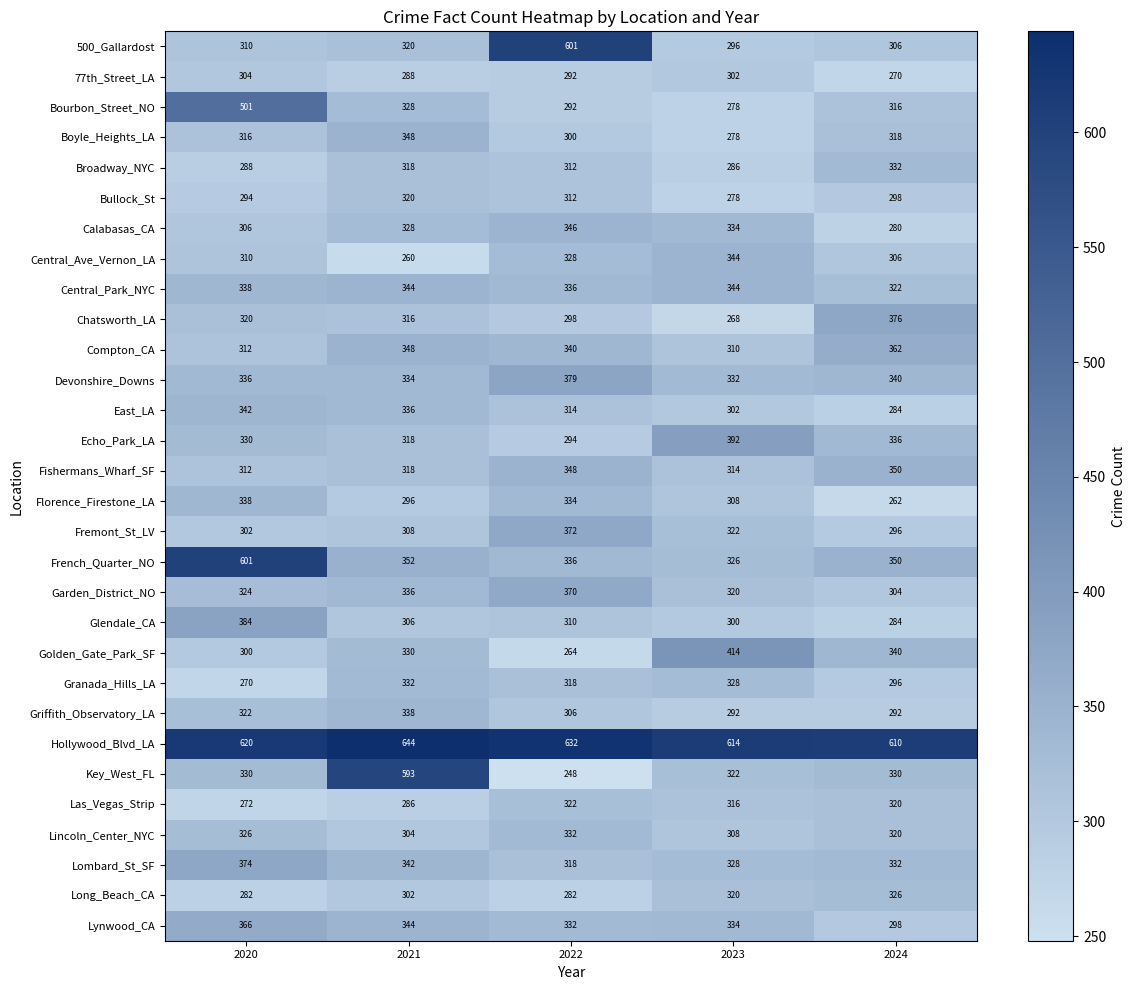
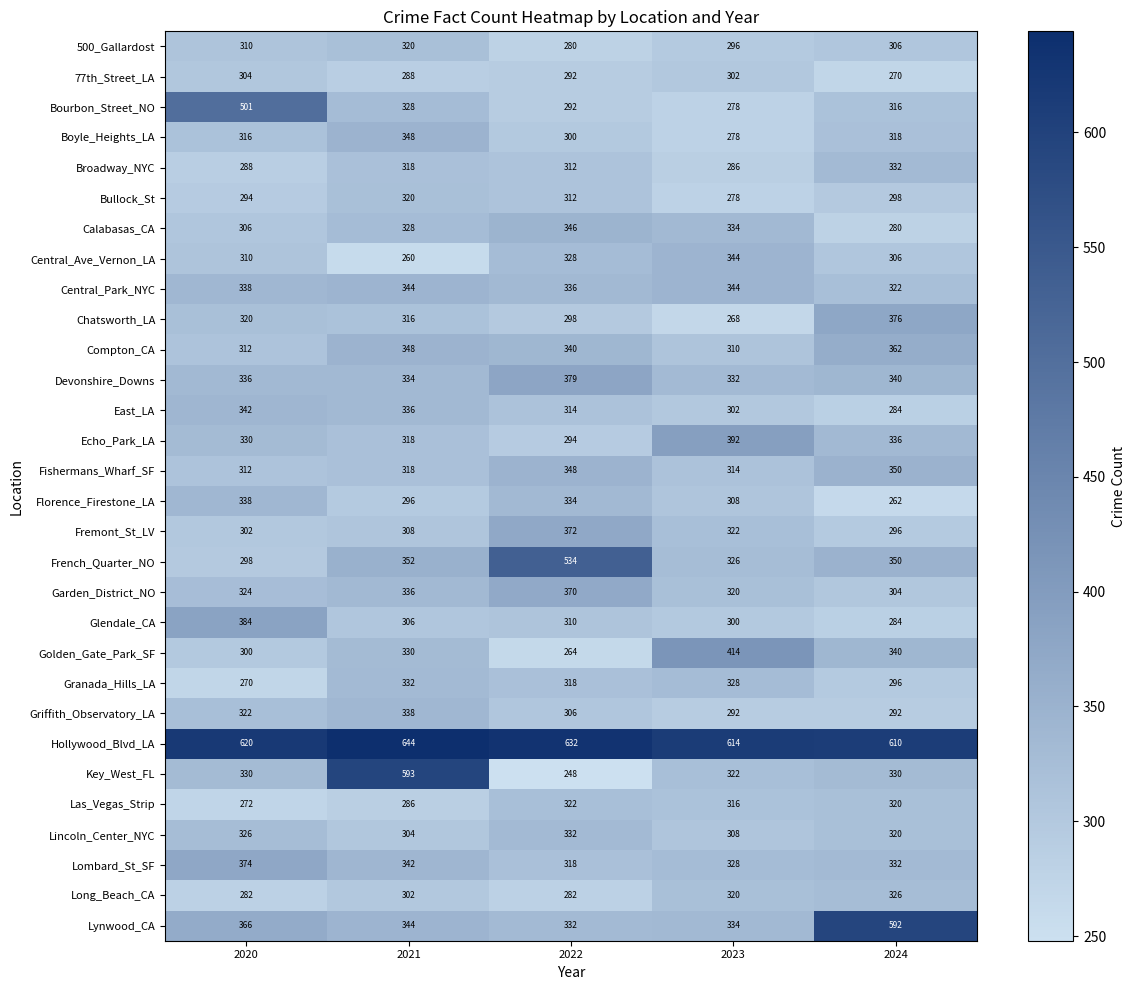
500_Gallardost, 2022: 601 -> 280
French_Quarter_NO, 2020: 601 -> 298
French_Quarter_NO, 2022: 336 -> 534
Lynwood_CA, 2024: 298 -> 592
